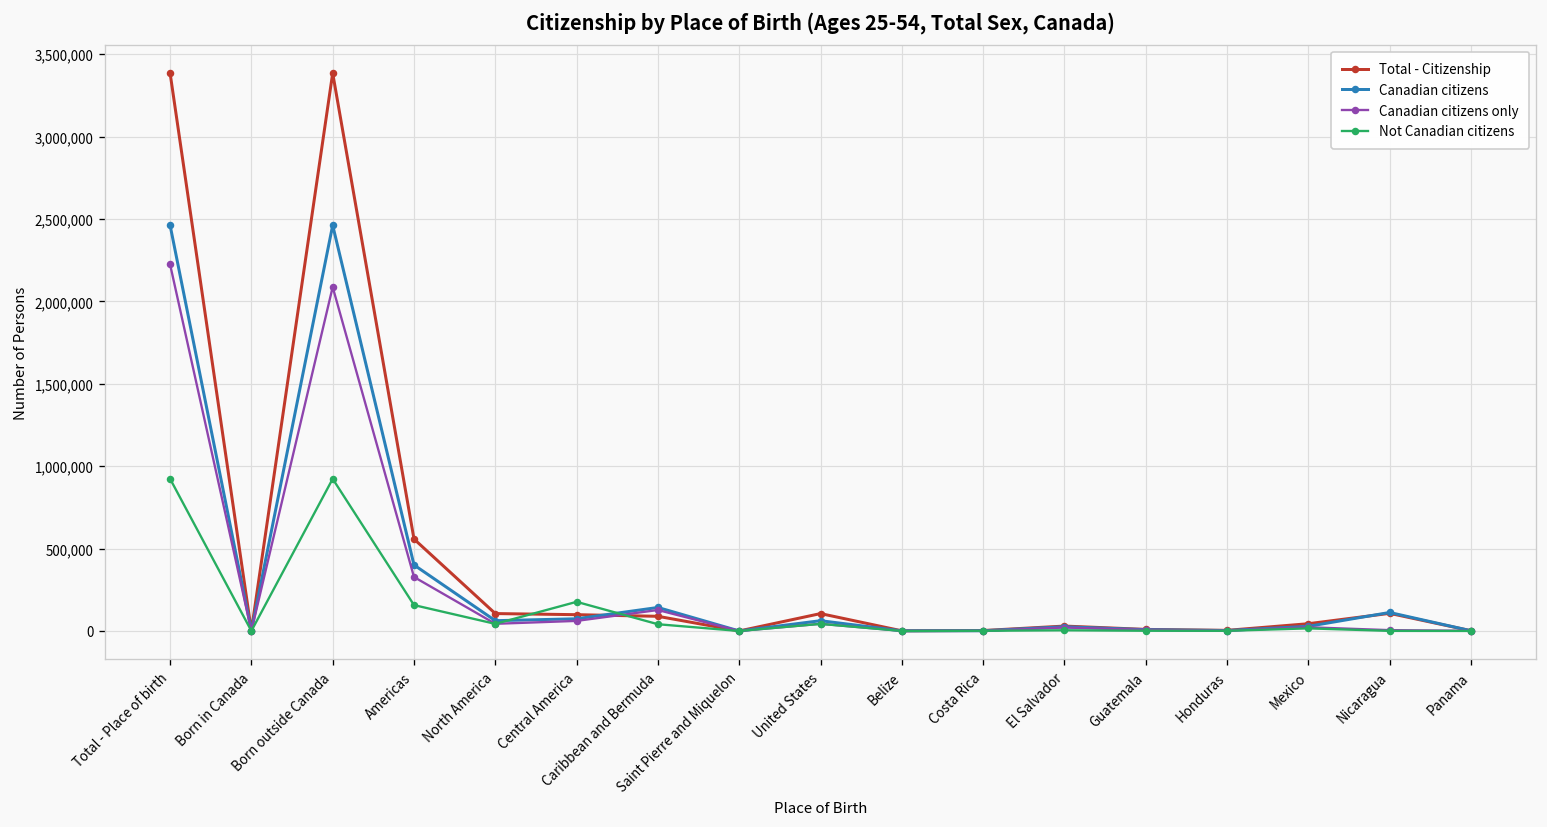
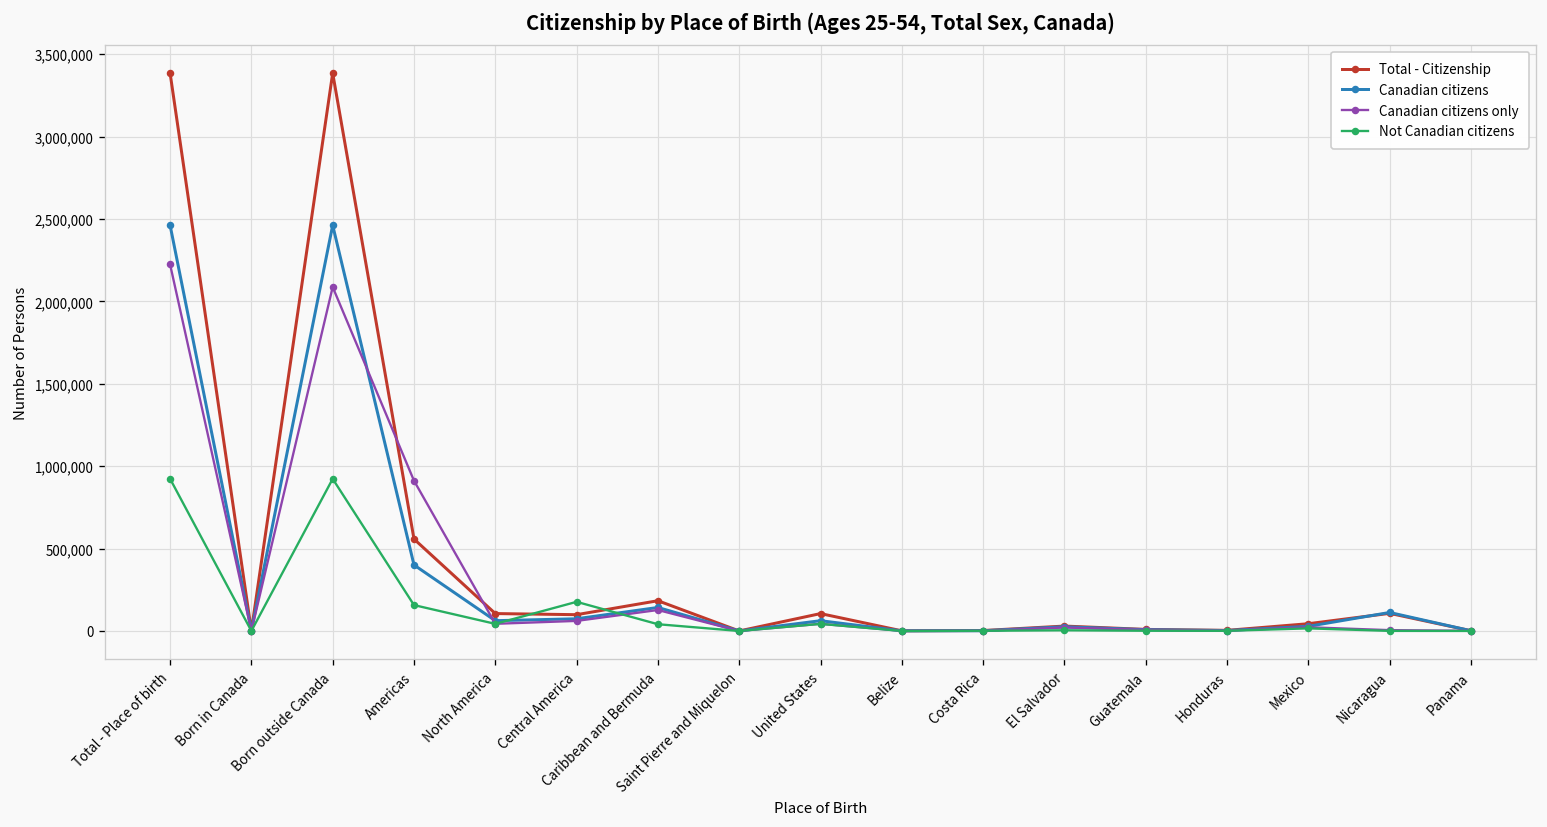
Canadian citizens only, Americas: 330,000 -> 910,000
Total - Citizenship, Caribbean and Bermuda: 90,000 -> 180,000
